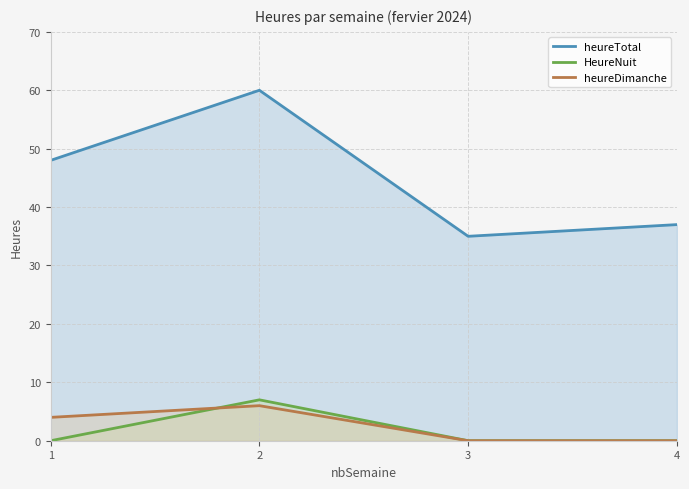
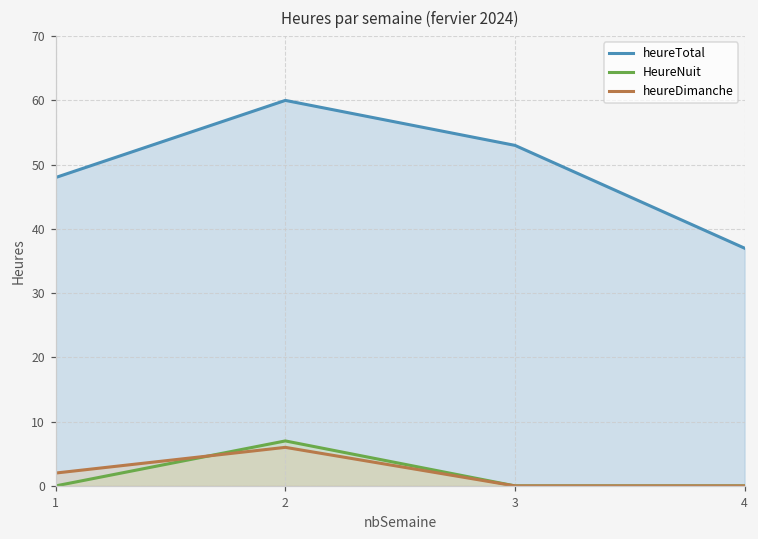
heureDimanche, 1: 4 -> 2
heureTotal, 3: 35 -> 53
